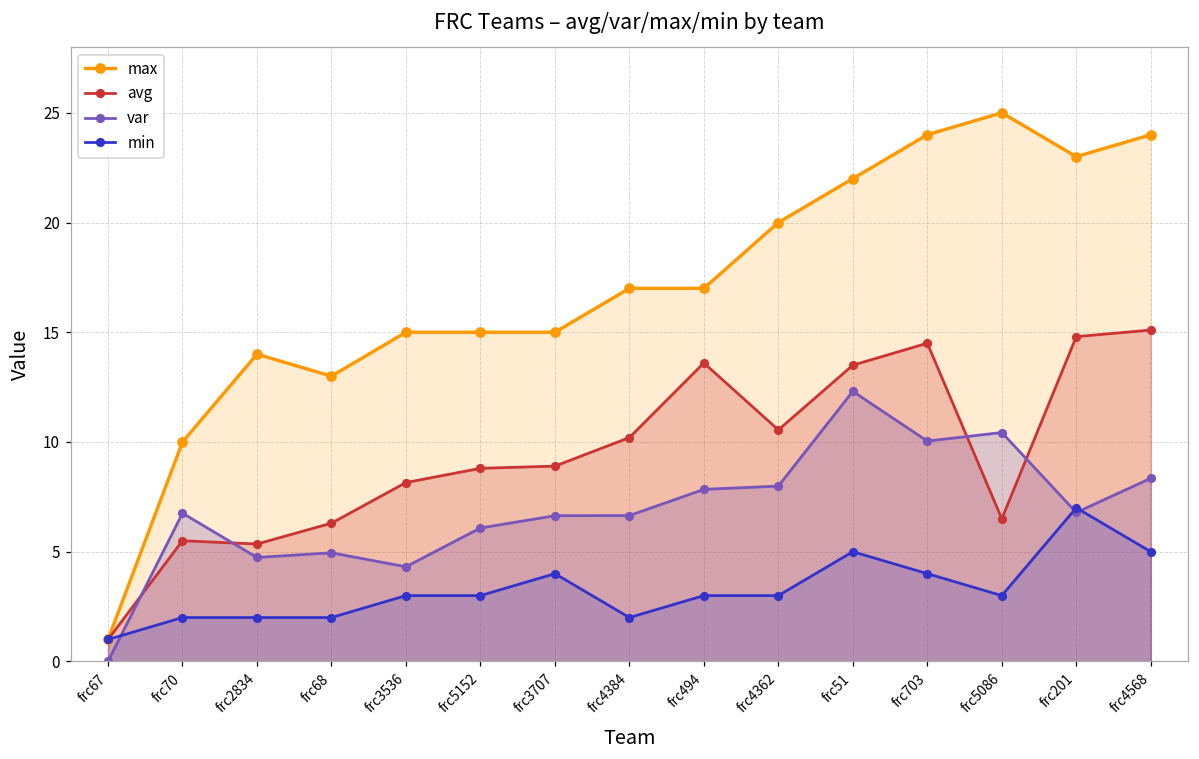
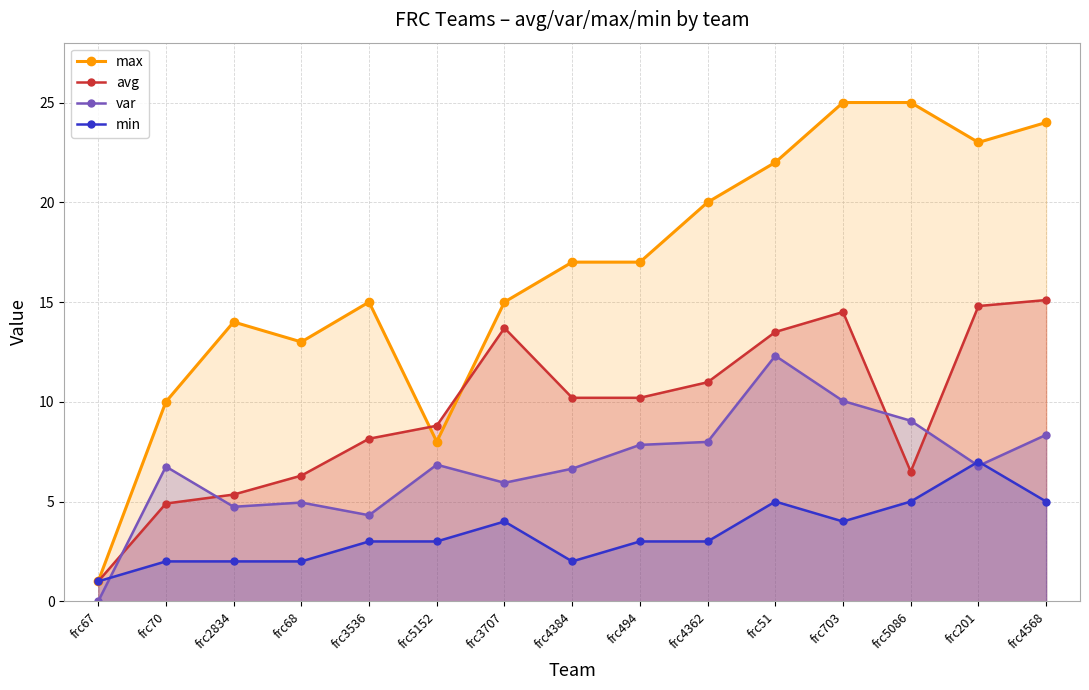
avg, frc70: 5.5 -> 4.9
max, frc5152: 15 -> 8
var, frc5152: 6.1 -> 6.8
avg, frc3707: 8.9 -> 13.7
var, frc3707: 6.6 -> 5.9
avg, frc494: 13.6 -> 10.2
avg, frc4362: 10.6 -> 11.0
max, frc703: 24 -> 25
var, frc5086: 10.4 -> 9.1
min, frc5086: 3 -> 5
